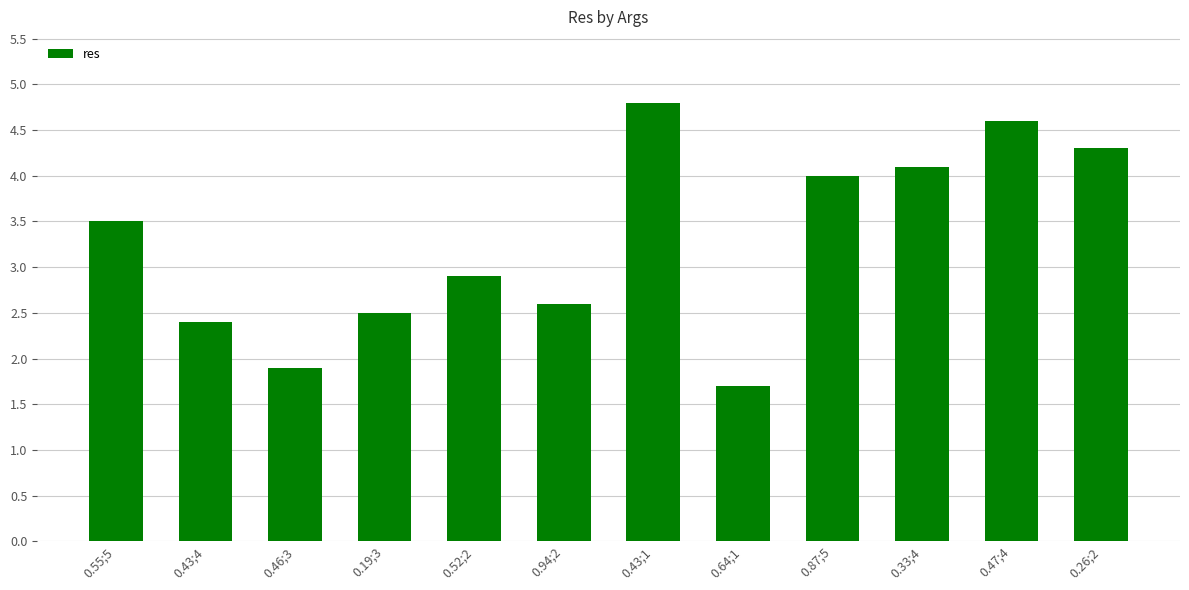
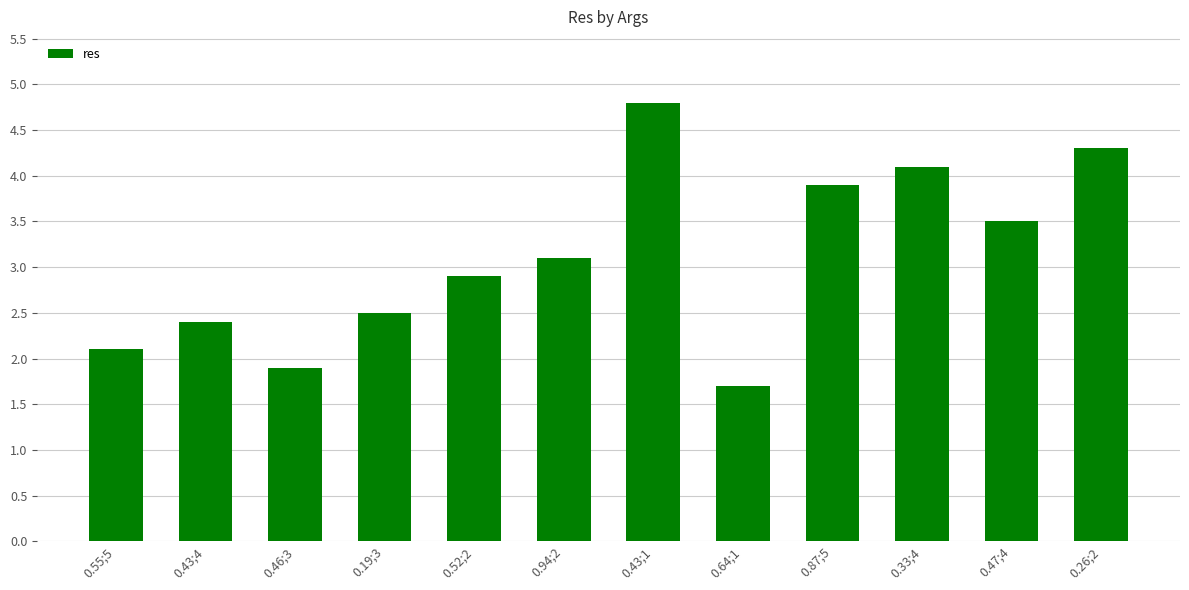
0.55;5: 3.5 -> 2.1
0.94;2: 2.6 -> 3.1
0.87;5: 4.0 -> 3.9
0.47;4: 4.6 -> 3.5
